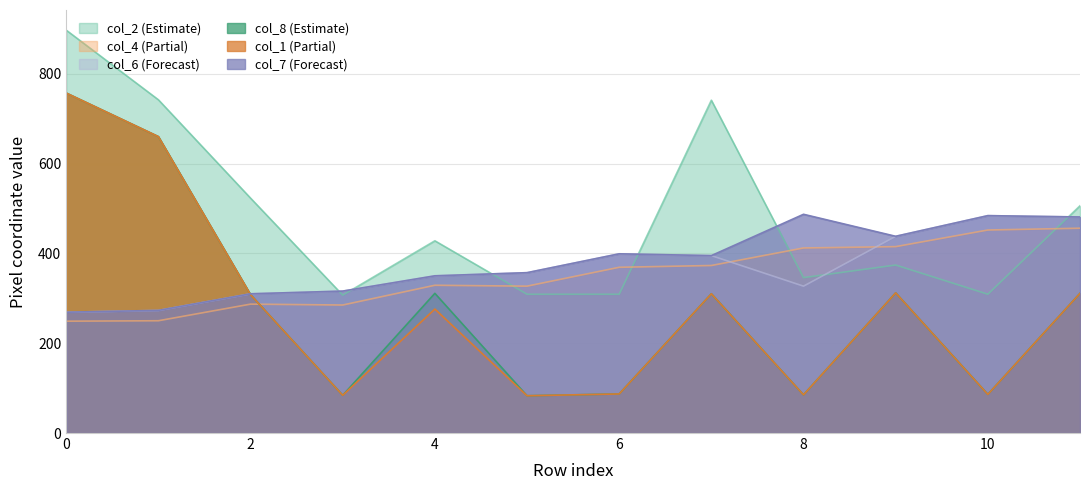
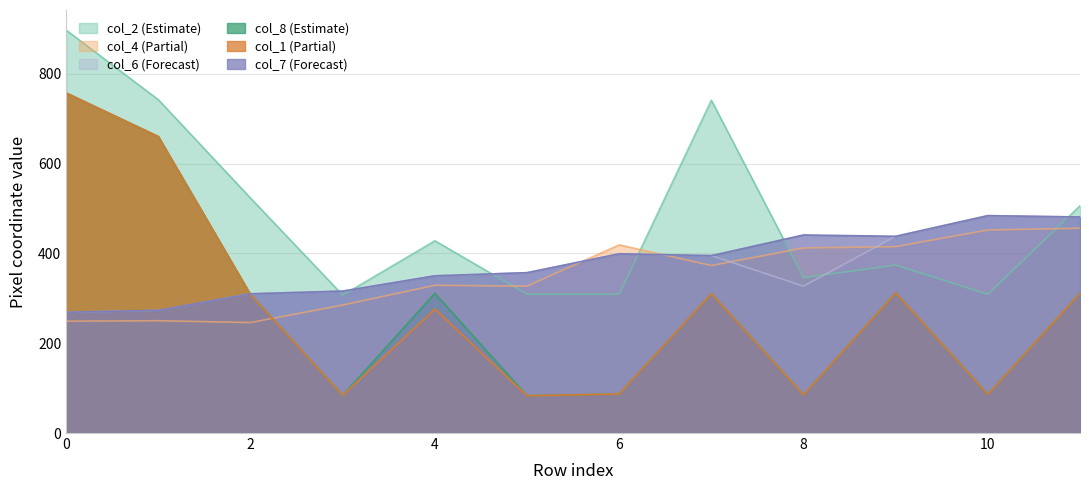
col_4 (Partial), 2: 290 -> 250
col_4 (Partial), 6: 370 -> 420
col_7 (Forecast), 8: 490 -> 440
